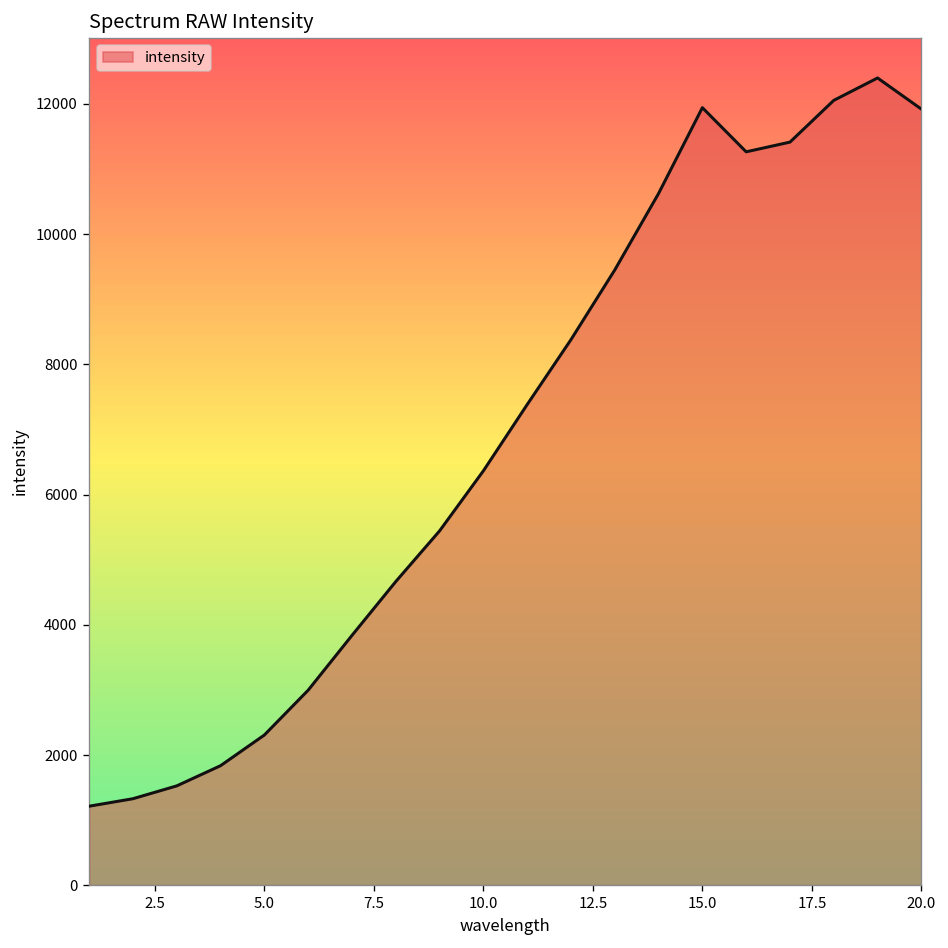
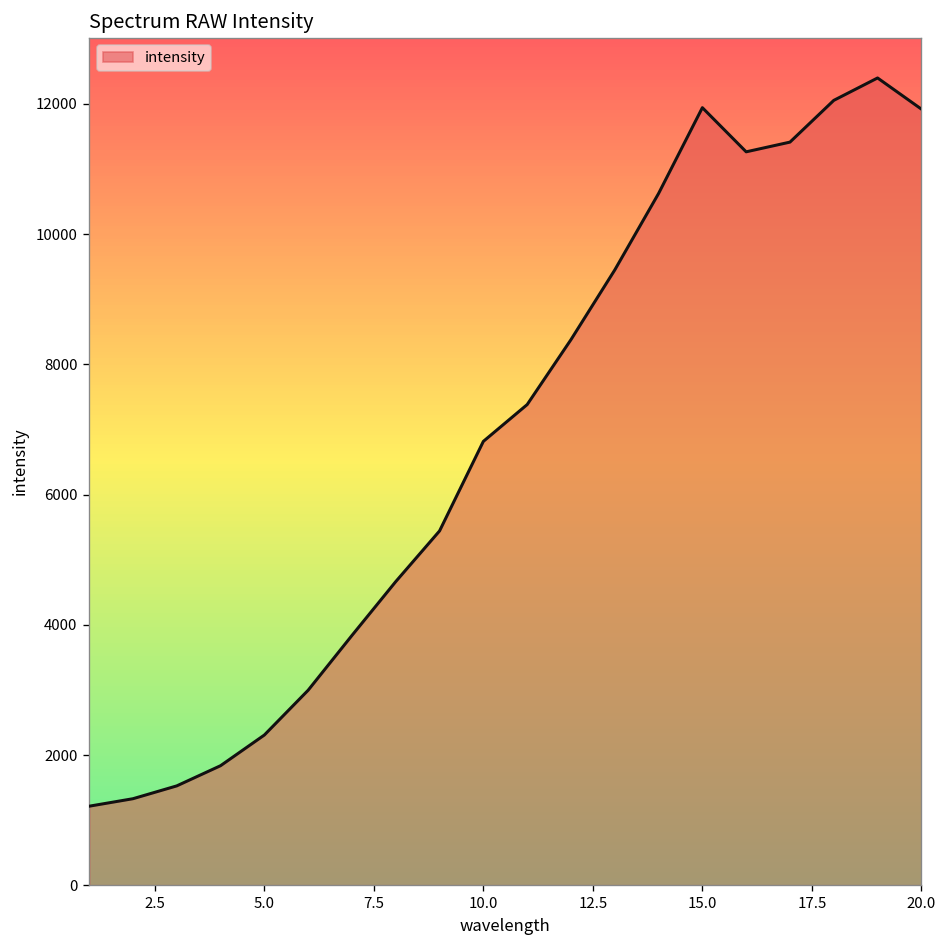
10.0: 6400 -> 6800
